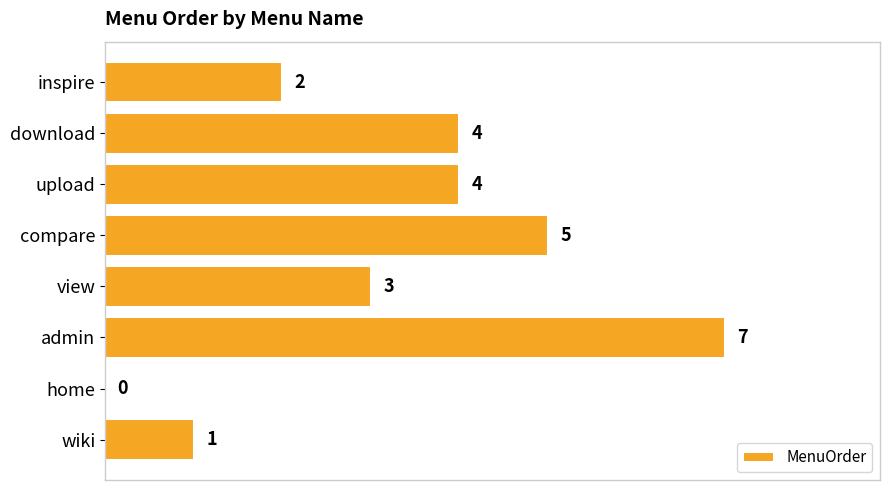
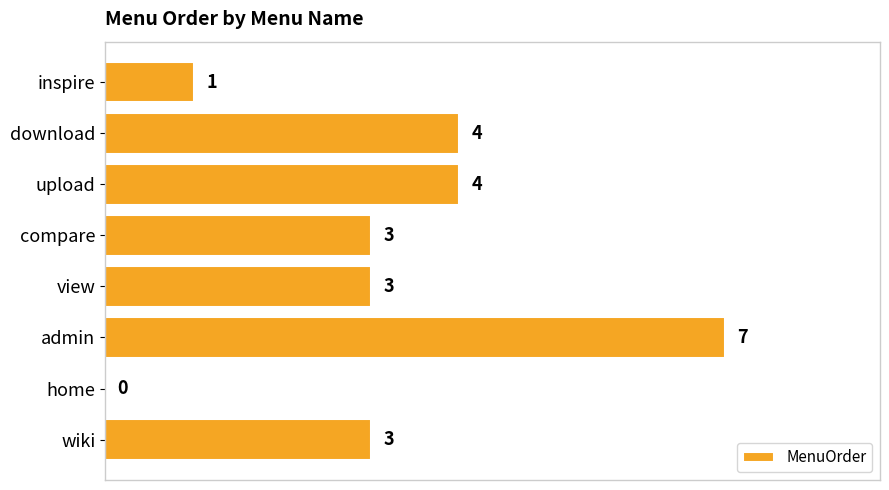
inspire: 2 -> 1
compare: 5 -> 3
wiki: 1 -> 3
